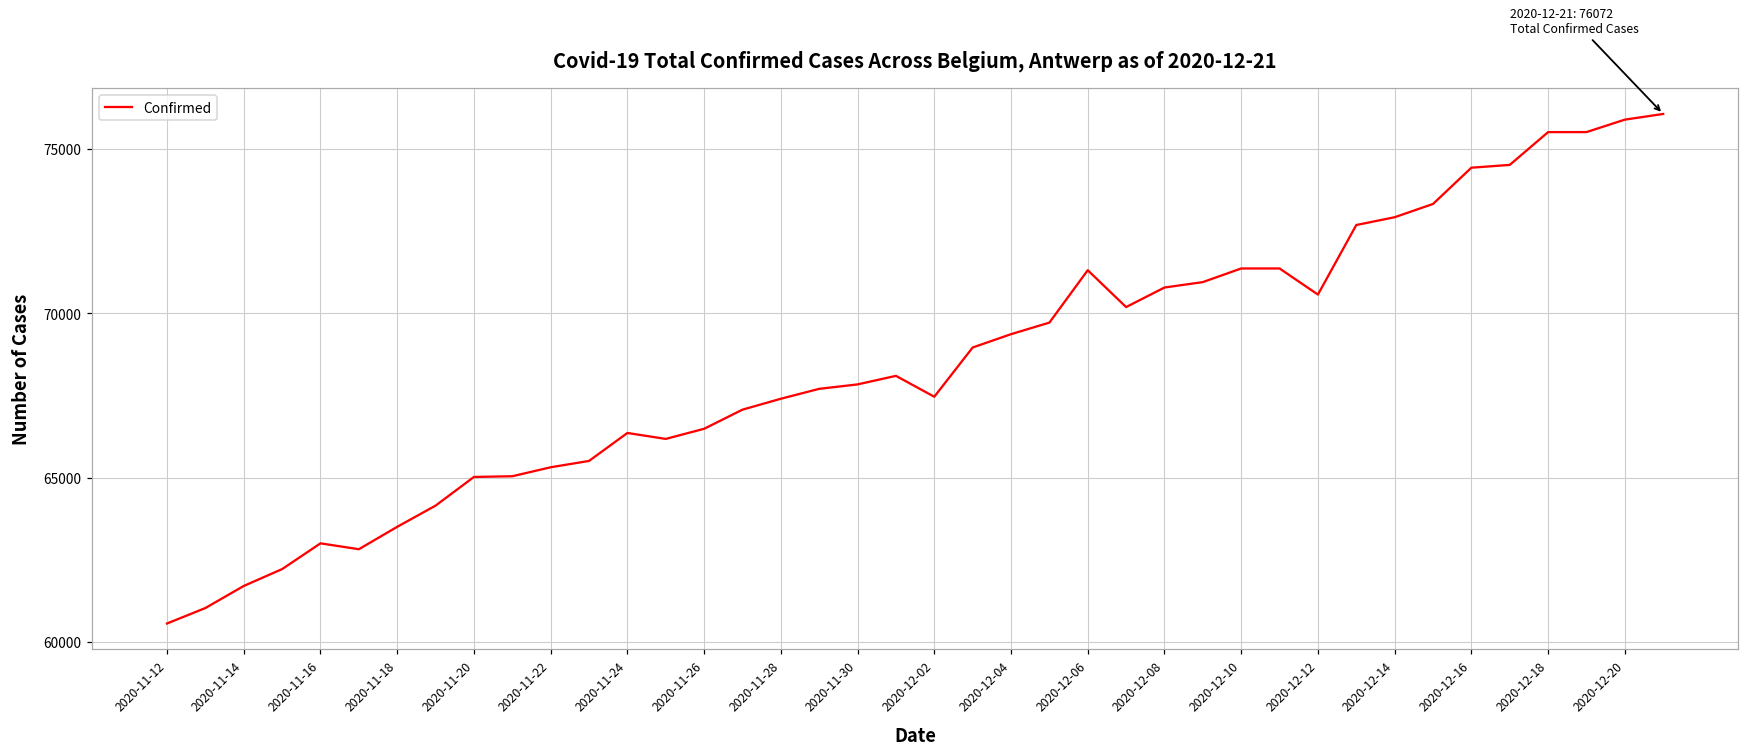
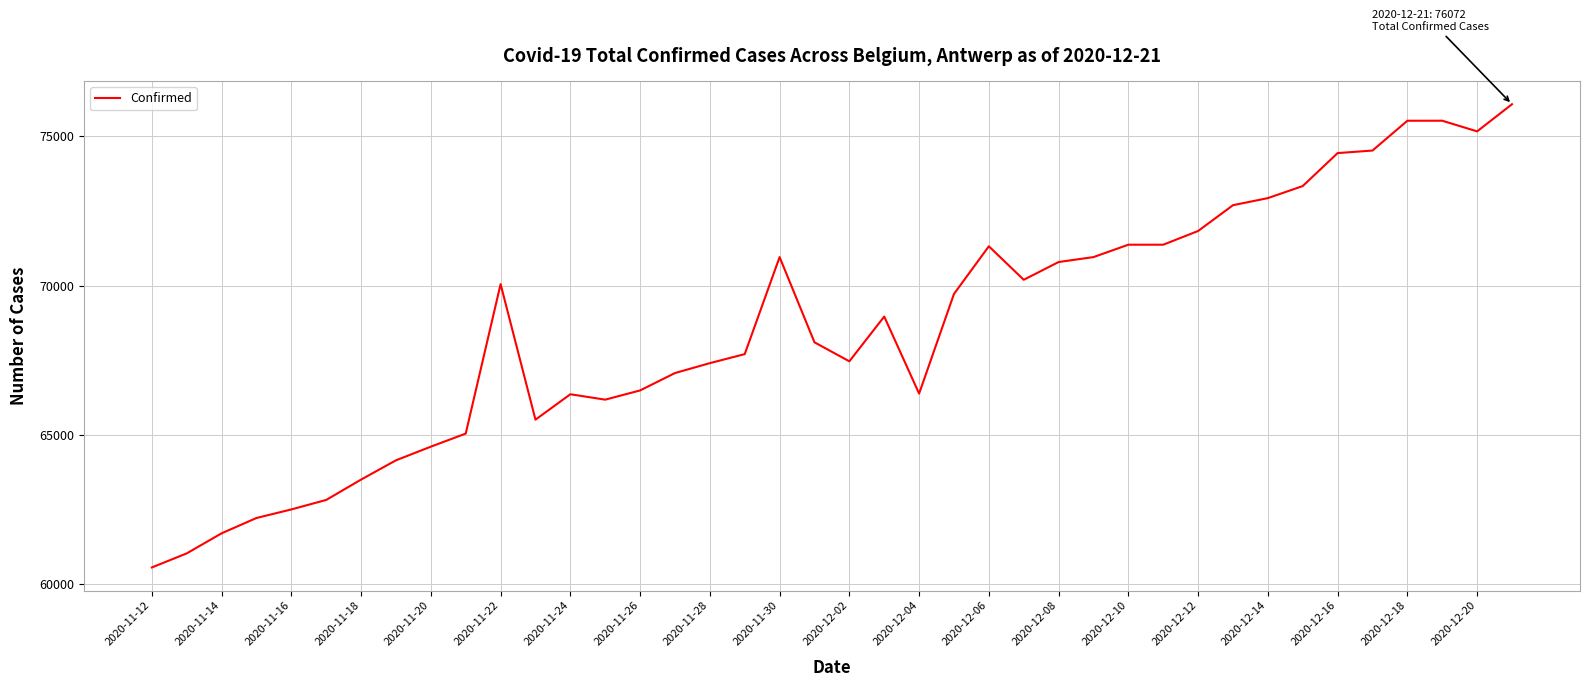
2020-11-16: 63000 -> 62500
2020-11-20: 65000 -> 64600
2020-11-22: 65300 -> 70000
2020-11-30: 67800 -> 71000
2020-12-04: 69400 -> 66400
2020-12-12: 70600 -> 71800
2020-12-20: 75900 -> 75200
